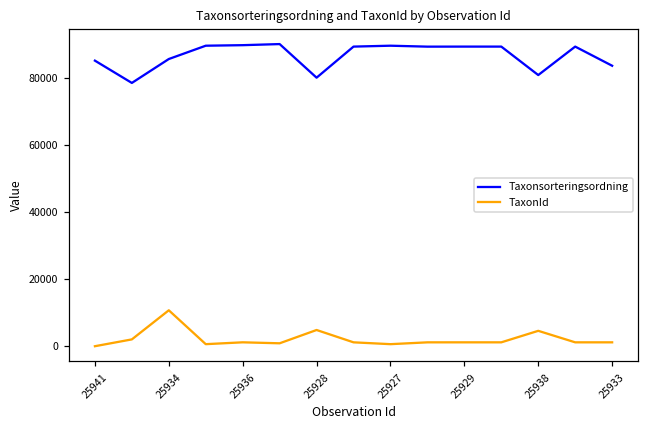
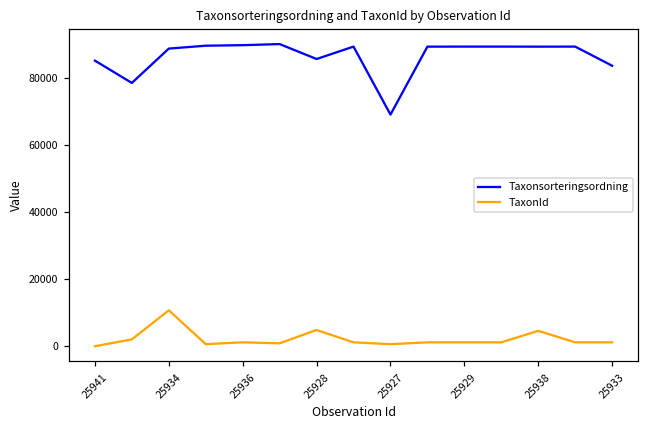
Taxonsorteringsordning, 25934: 86000 -> 89000
Taxonsorteringsordning, 25928: 80000 -> 86000
Taxonsorteringsordning, 25927: 90000 -> 69000
Taxonsorteringsordning, 25938: 81000 -> 89000
